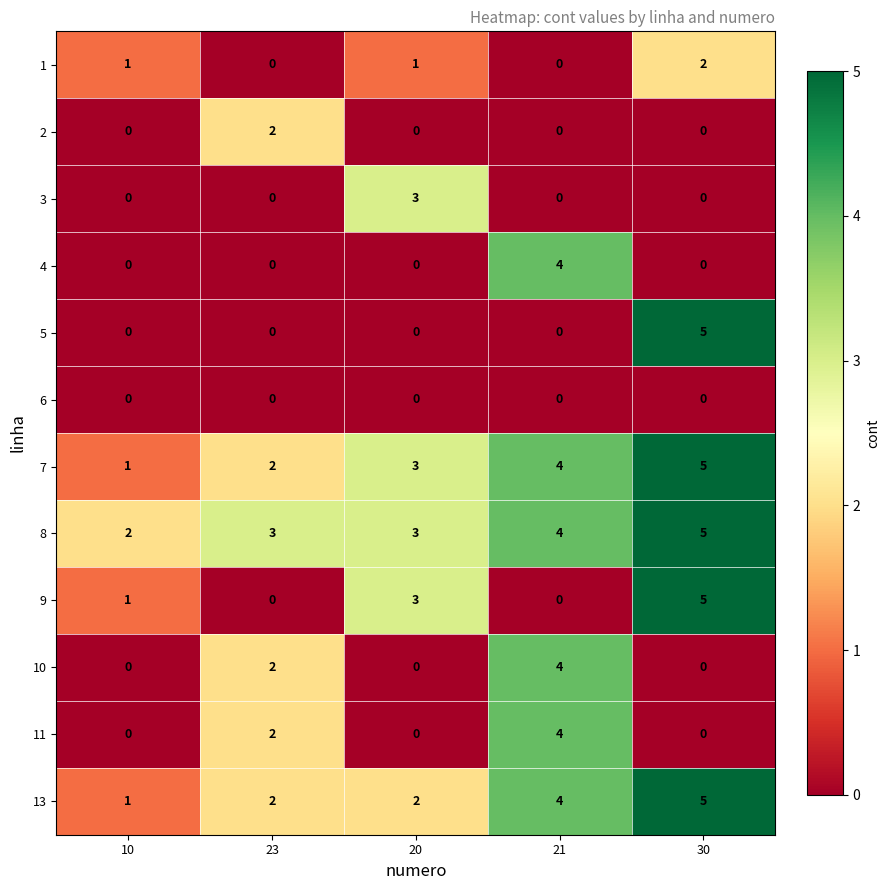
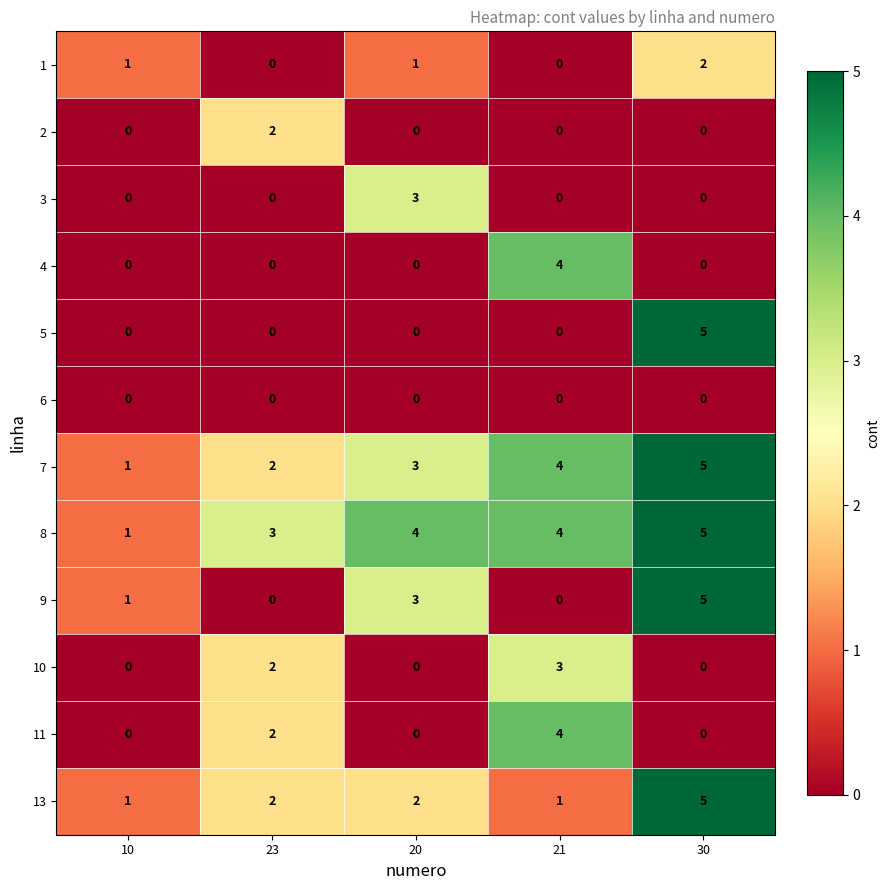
8, 10: 2 -> 1
8, 20: 3 -> 4
10, 21: 4 -> 3
13, 21: 4 -> 1
